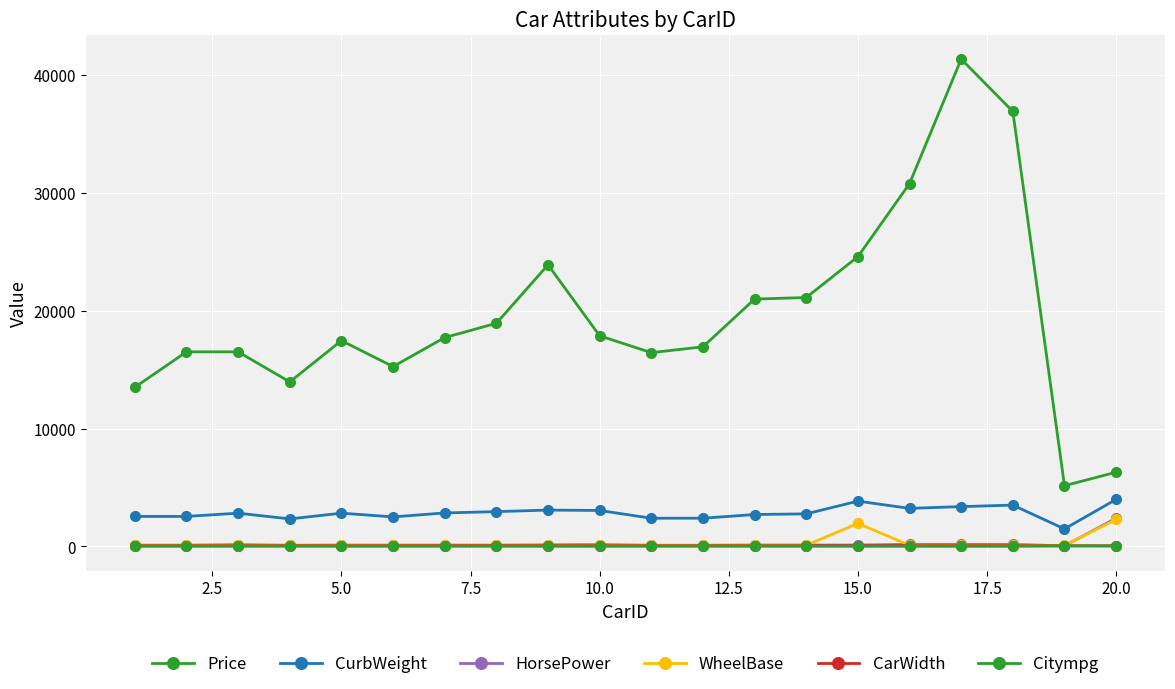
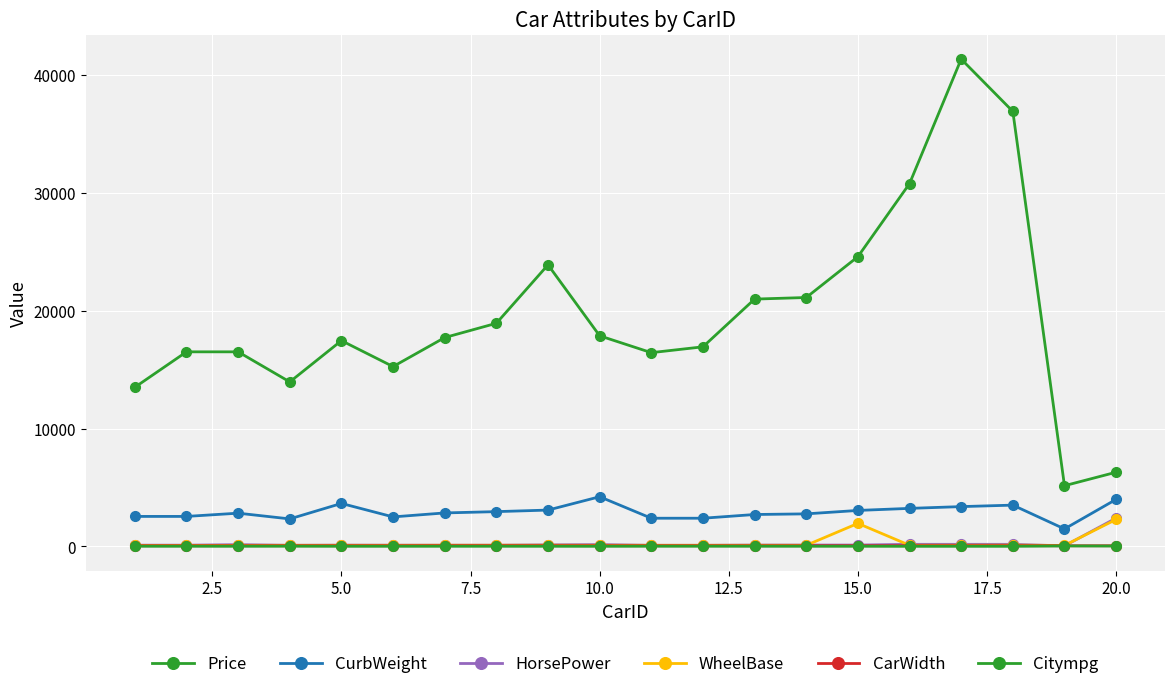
CurbWeight, 5.0: 2800 -> 3600
CurbWeight, 10.0: 3100 -> 4200
CurbWeight, 15.0: 3800 -> 3100
